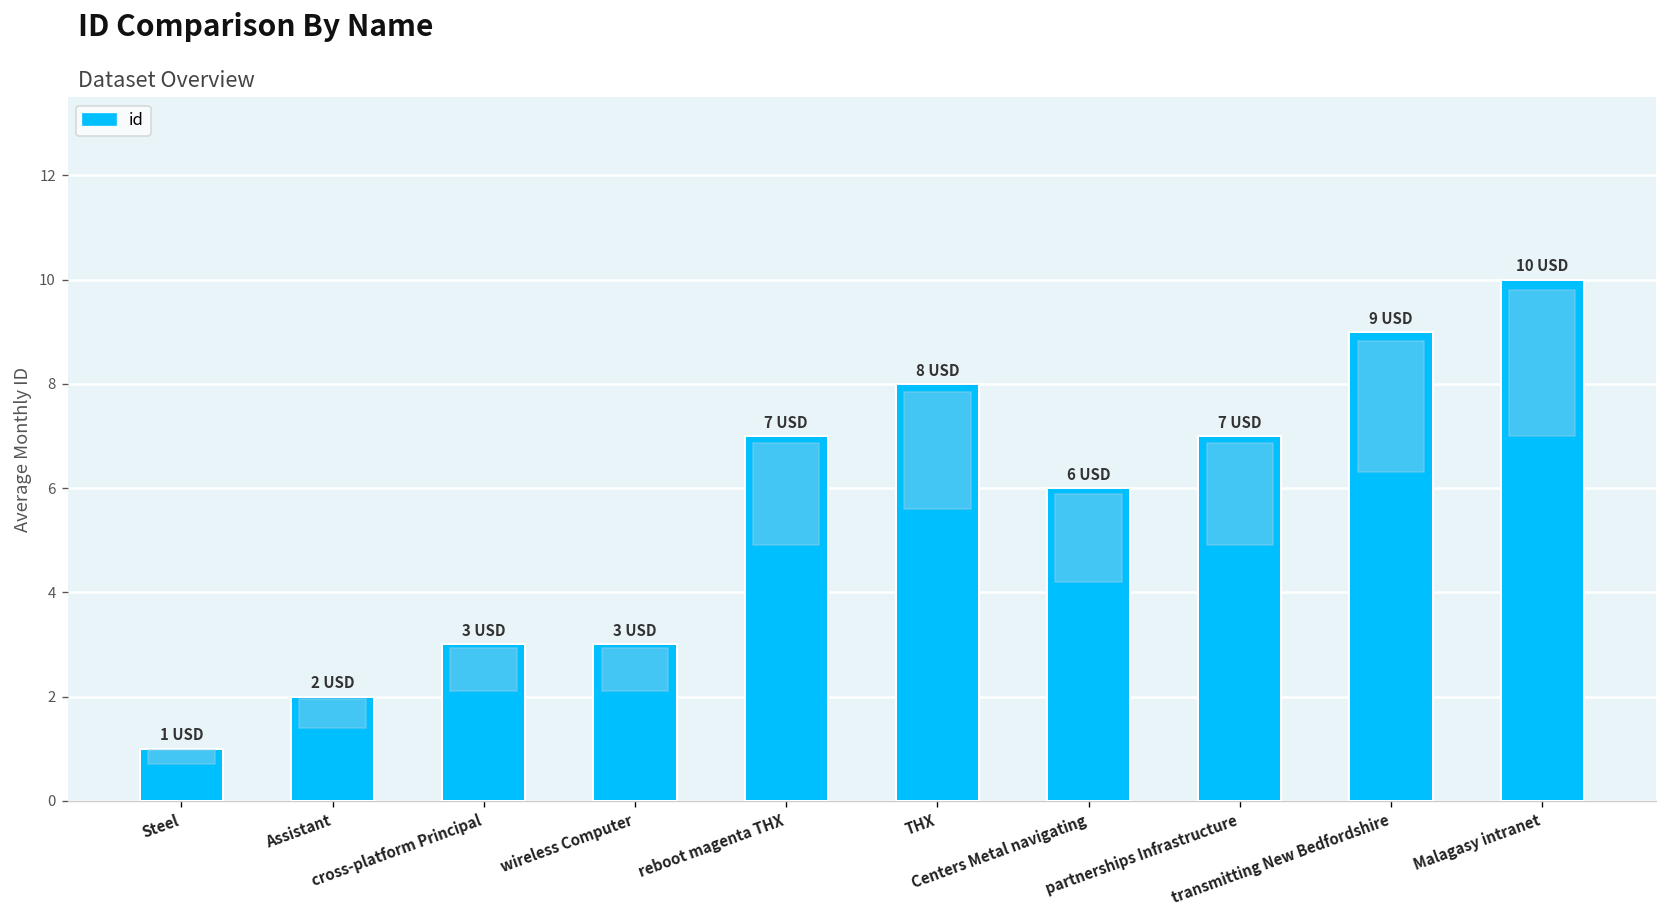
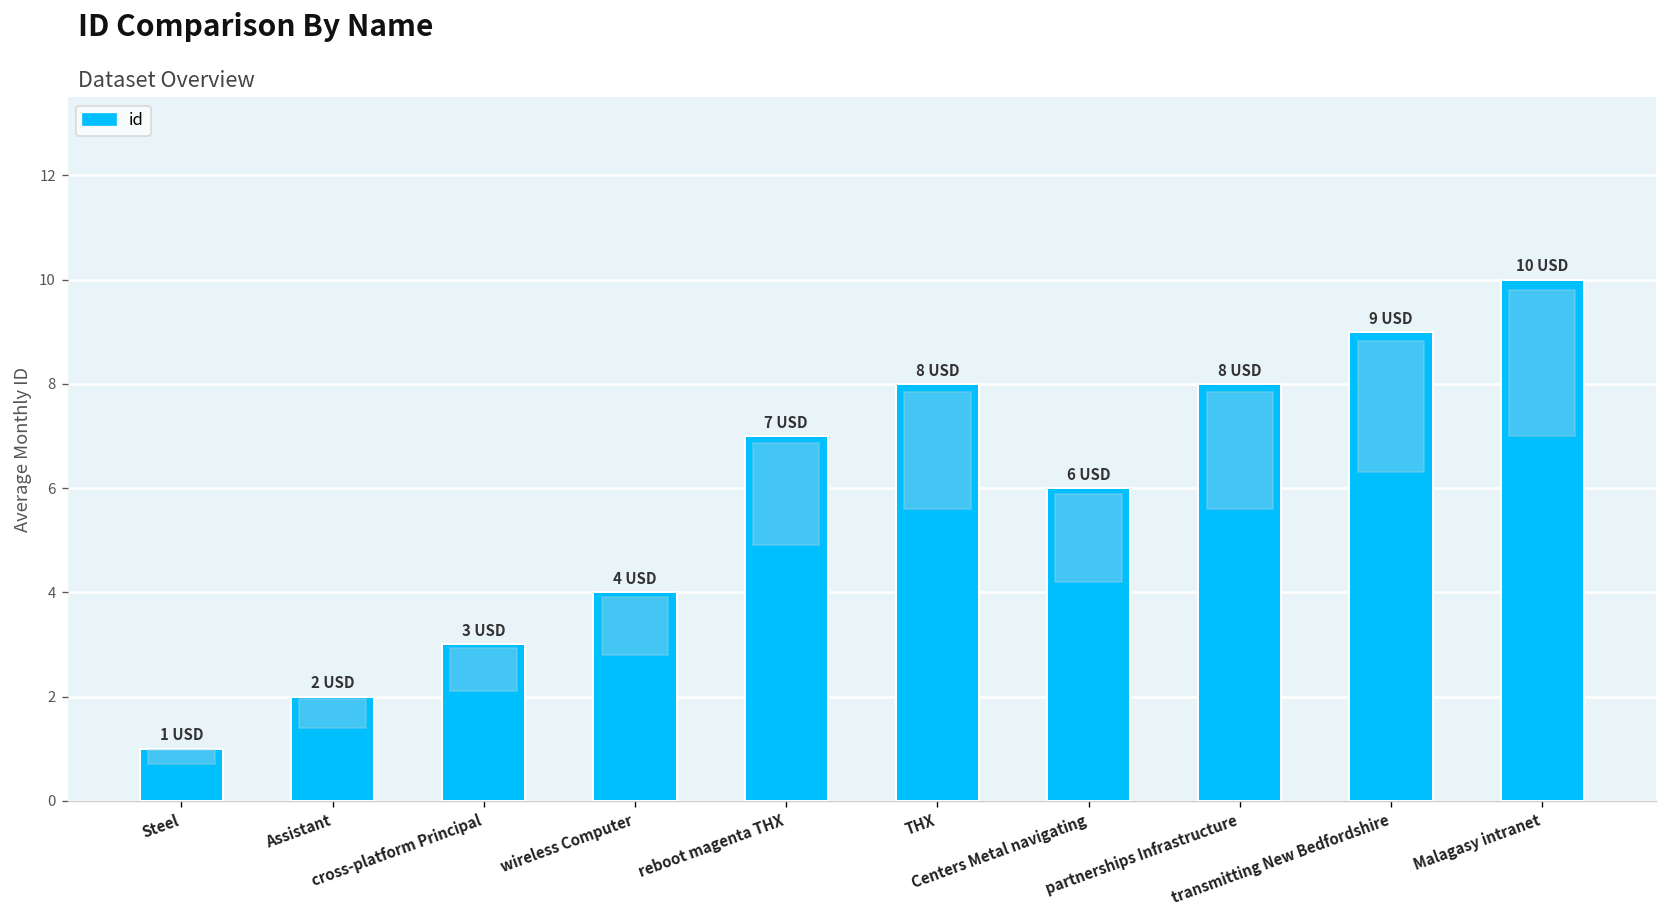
wireless Computer: 3 -> 4
partnerships Infrastructure: 7 -> 8
